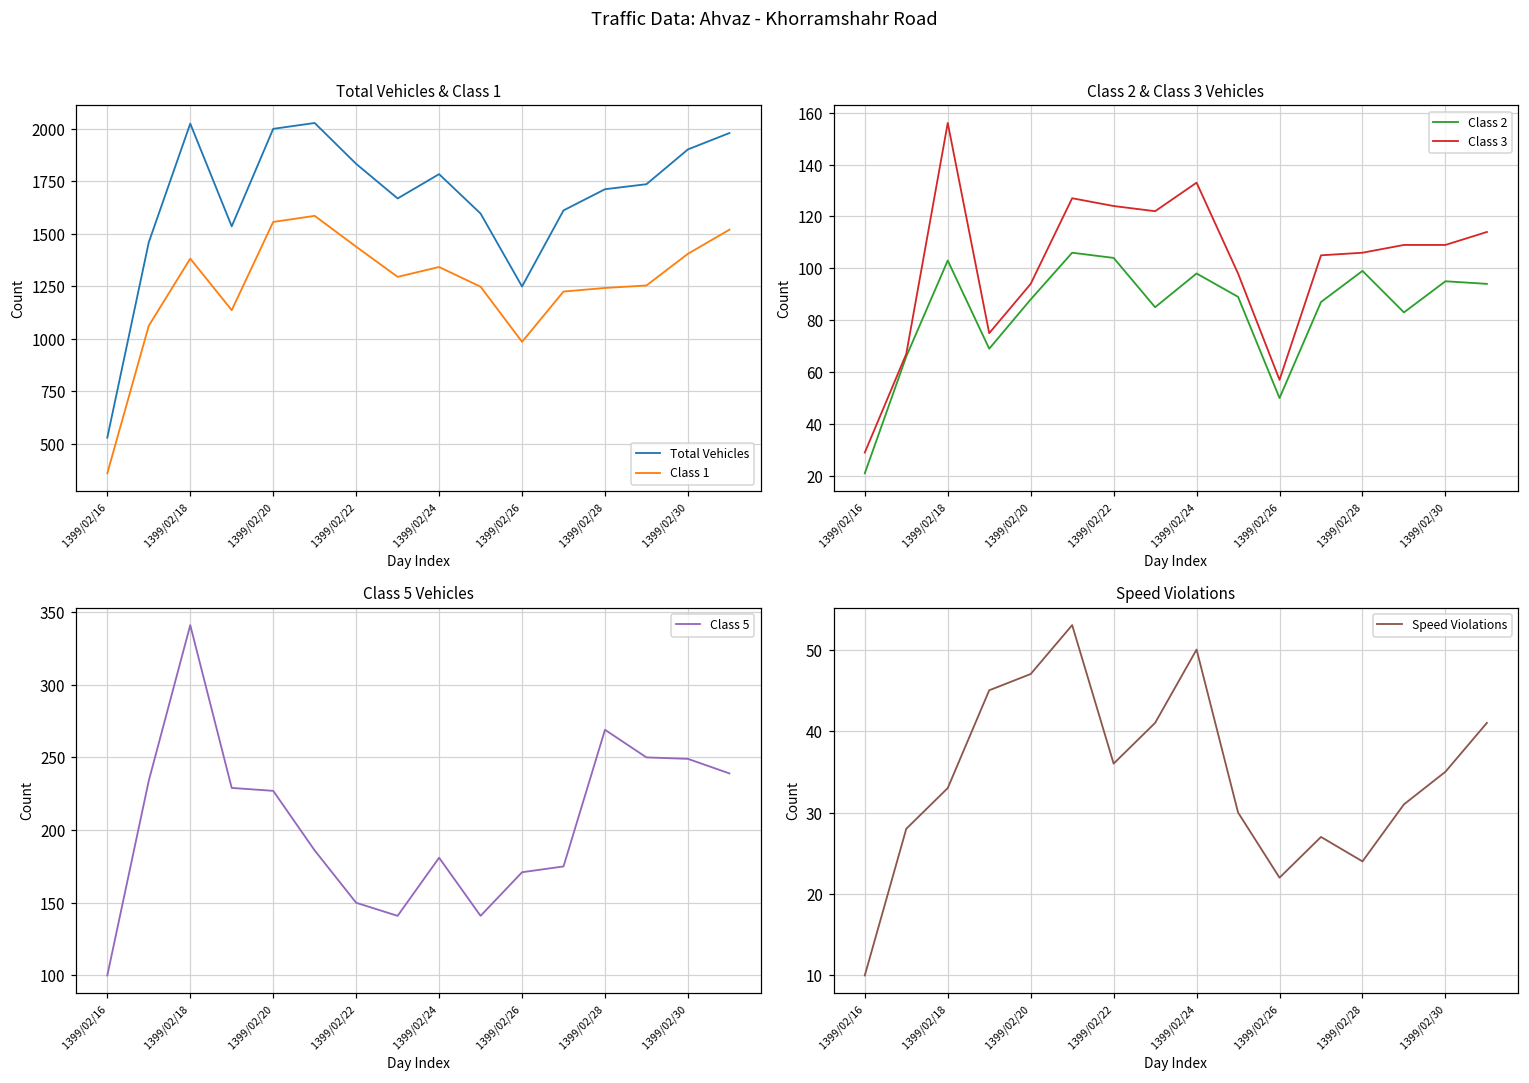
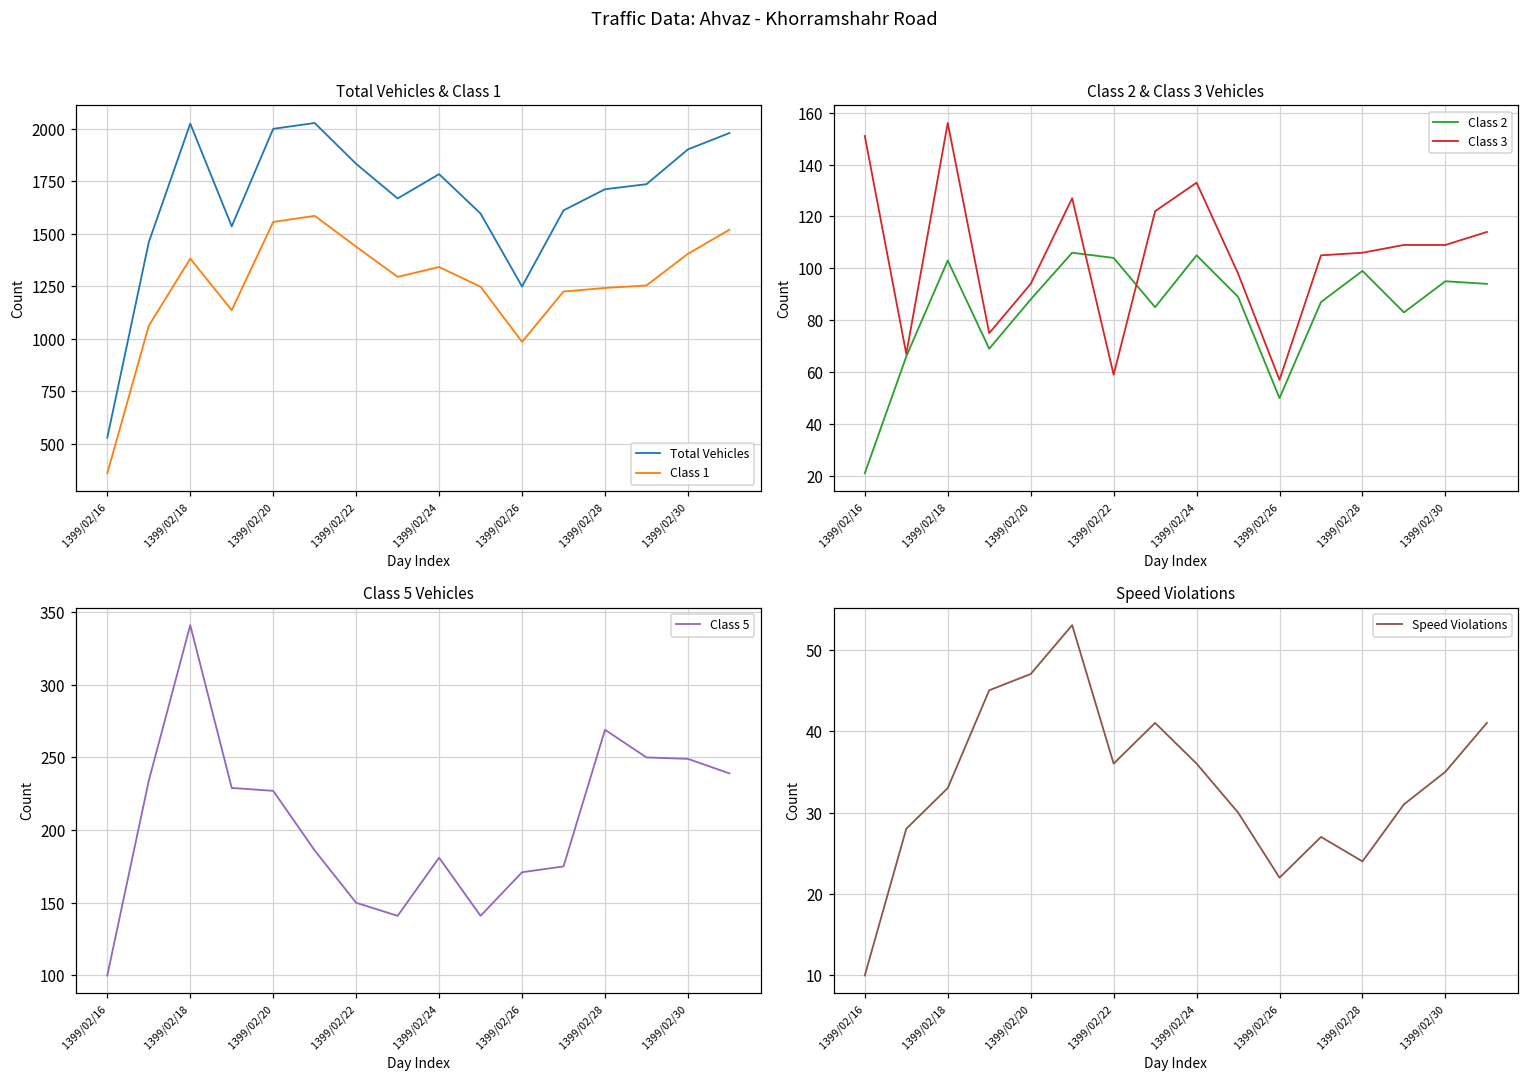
Class 2 & Class 3 Vehicles, Class 3, 1399/02/16: 29 -> 151
Class 2 & Class 3 Vehicles, Class 3, 1399/02/22: 124 -> 59
Class 2 & Class 3 Vehicles, Class 2, 1399/02/24: 98 -> 105
Speed Violations, 1399/02/24: 50 -> 36
